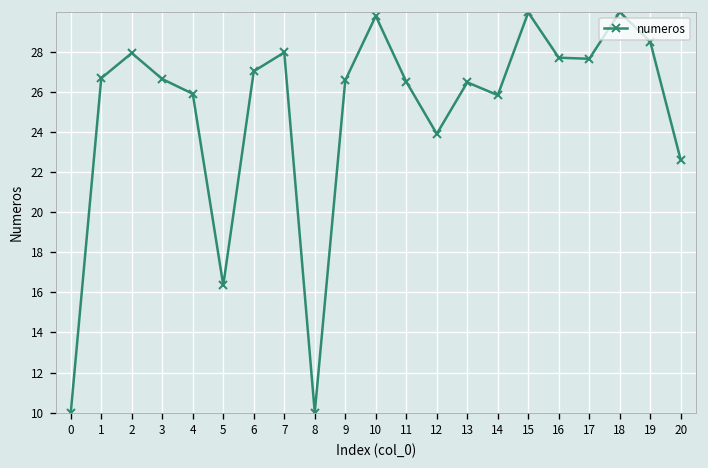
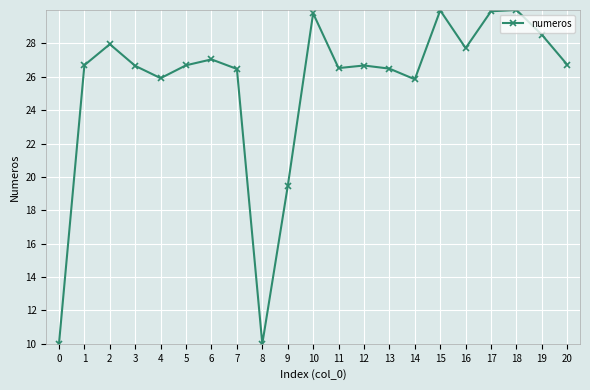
5: 16.4 -> 26.7
7: 28.0 -> 26.5
9: 26.6 -> 19.4
12: 23.9 -> 26.7
17: 27.7 -> 29.9
20: 22.6 -> 26.7
